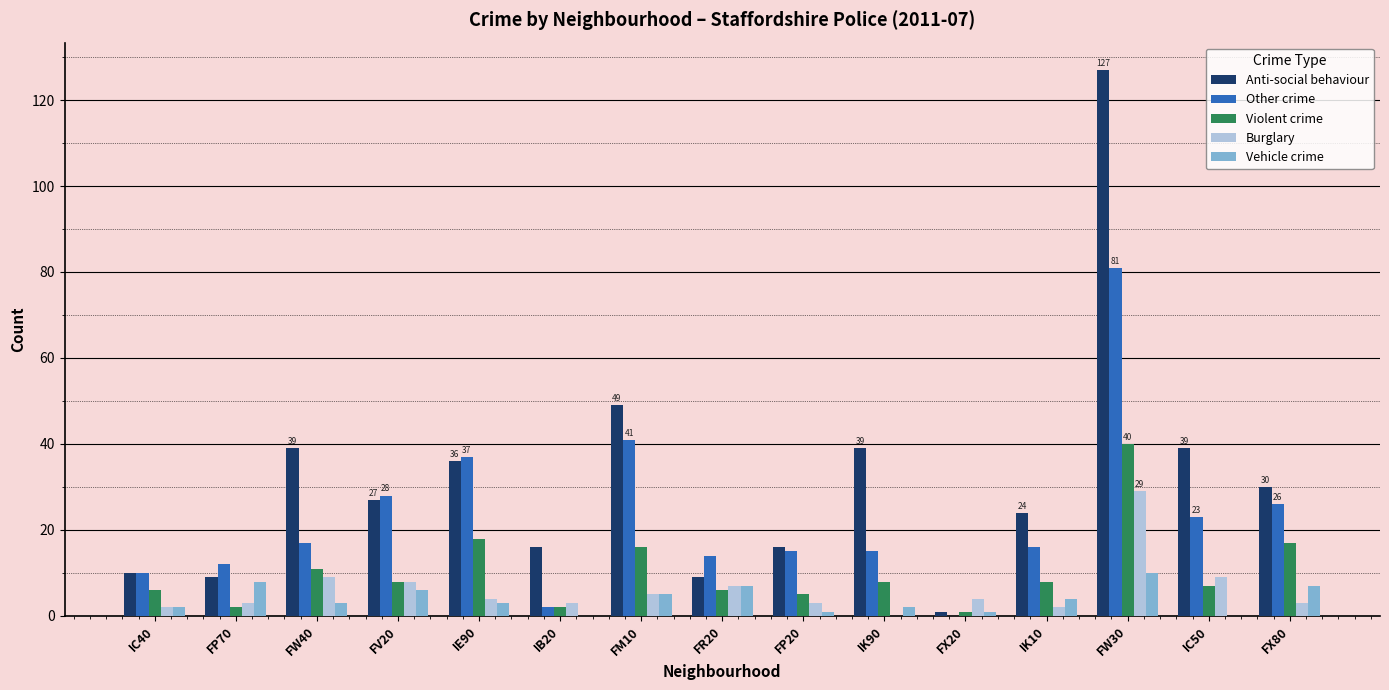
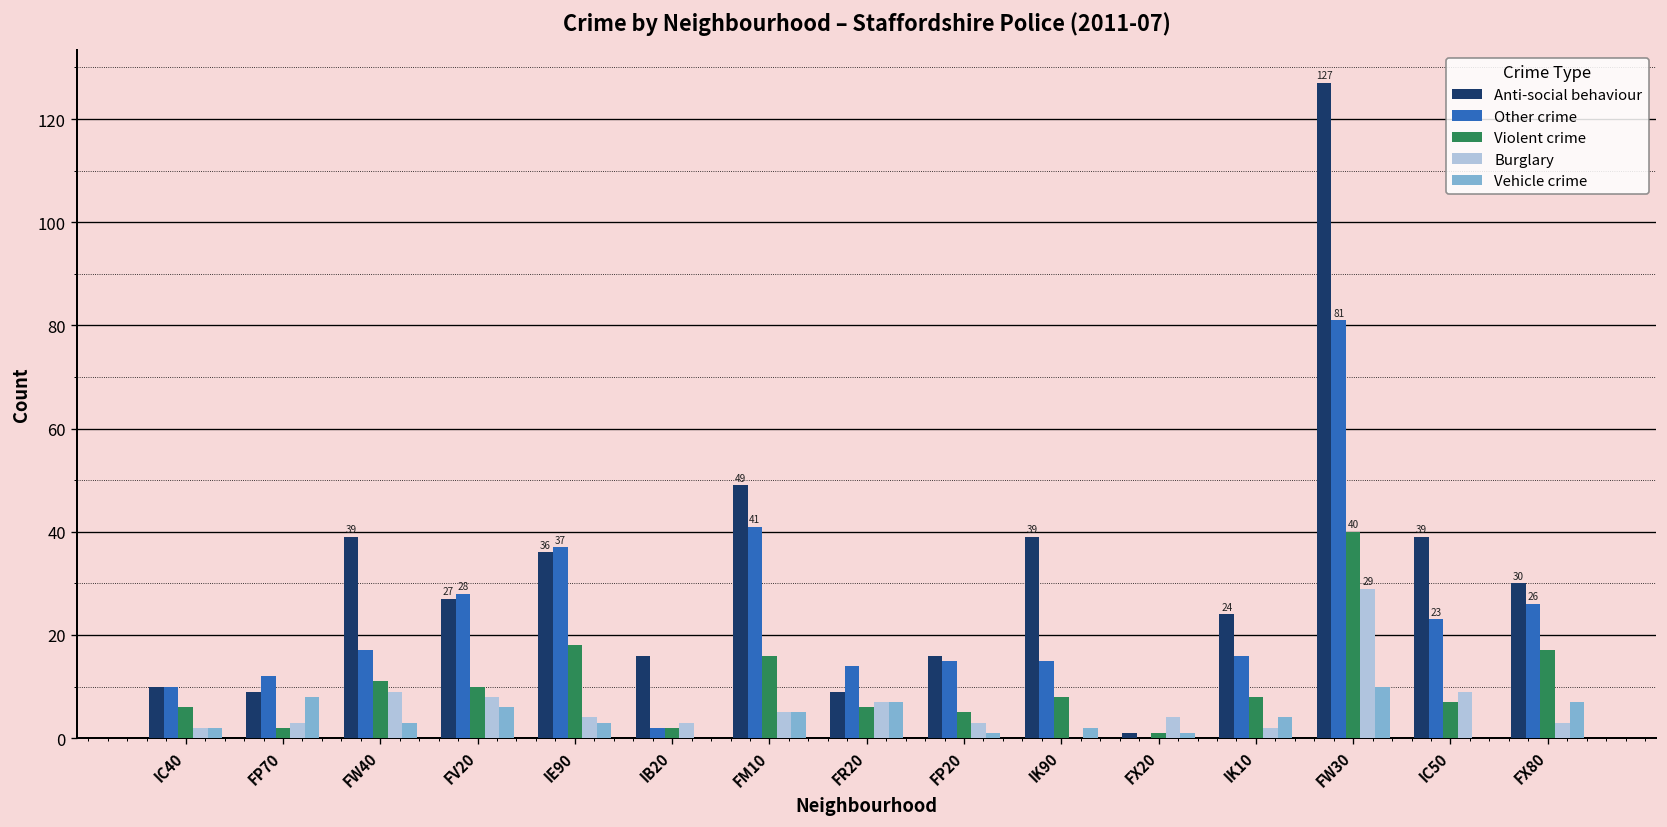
Violent crime, FV20: 8 -> 10
